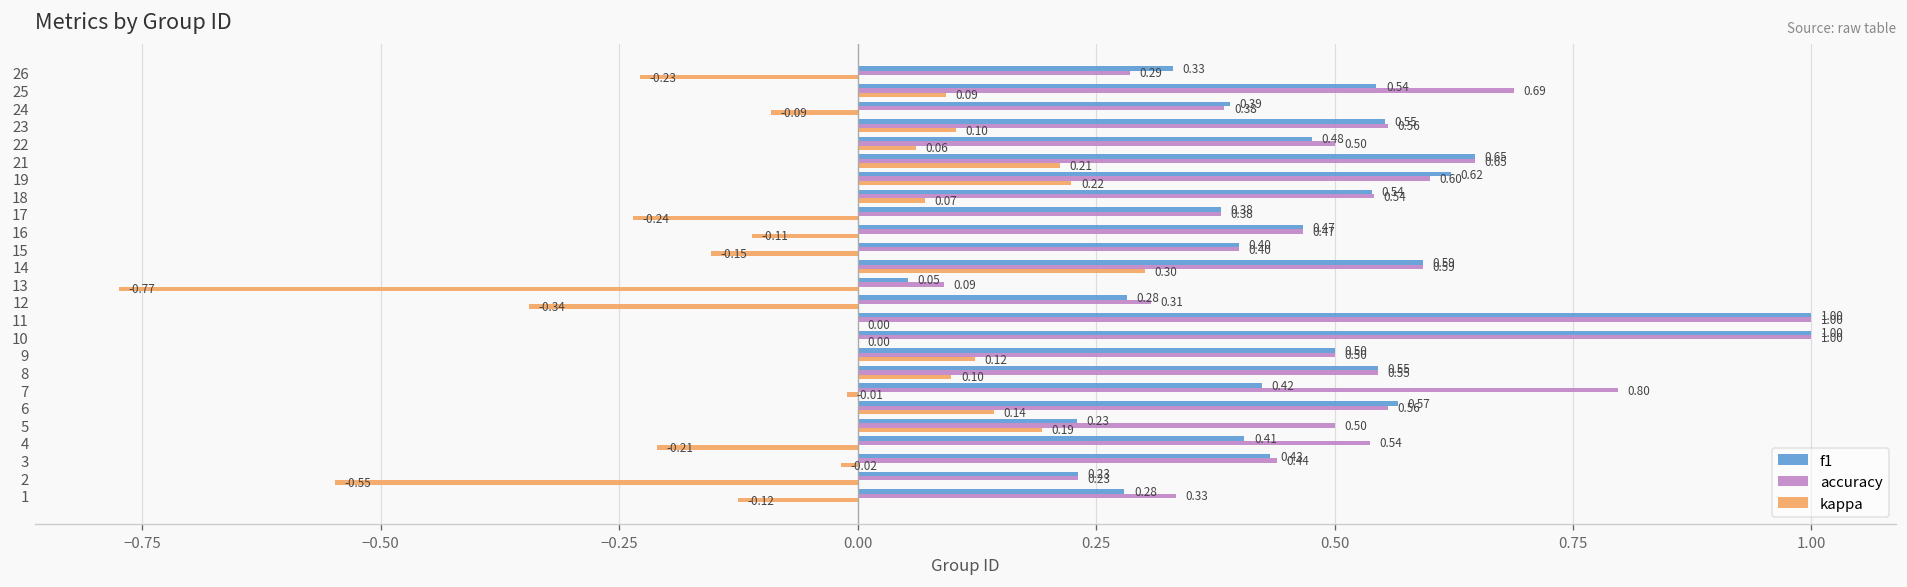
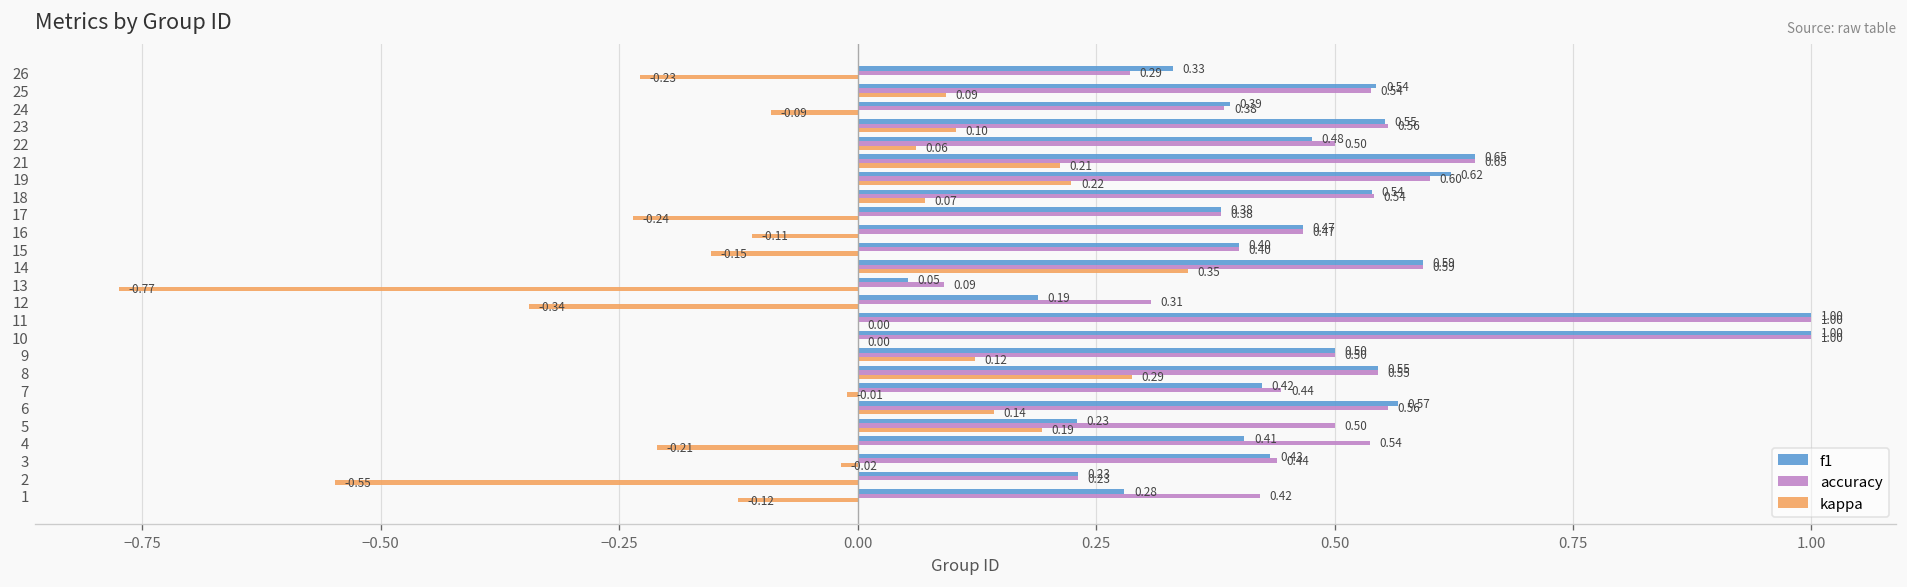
accuracy, 25: 0.69 -> 0.54
kappa, 14: 0.30 -> 0.35
f1, 12: 0.28 -> 0.19
kappa, 8: 0.10 -> 0.29
accuracy, 7: 0.80 -> 0.44
accuracy, 1: 0.33 -> 0.42
